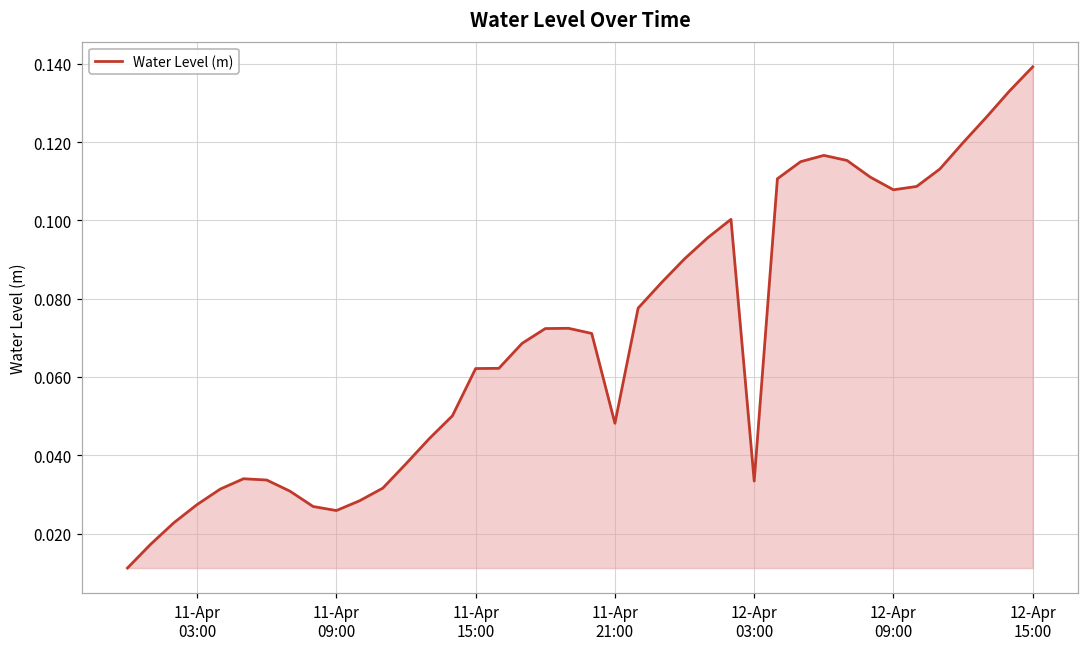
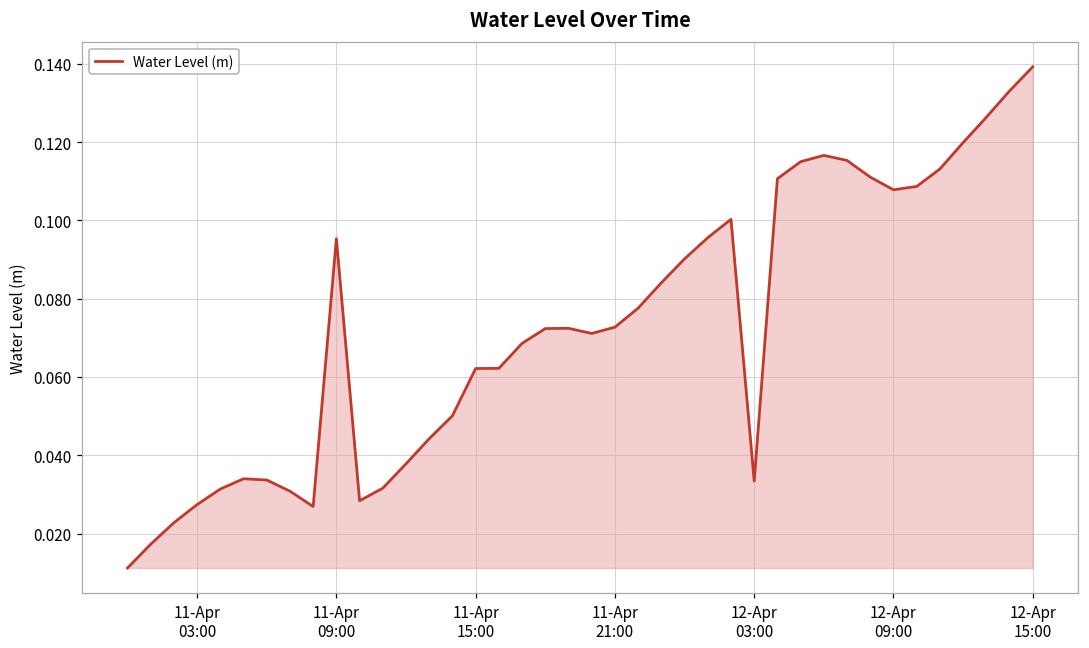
11-Apr 09:00: 0.026 -> 0.095
11-Apr 21:00: 0.048 -> 0.073
